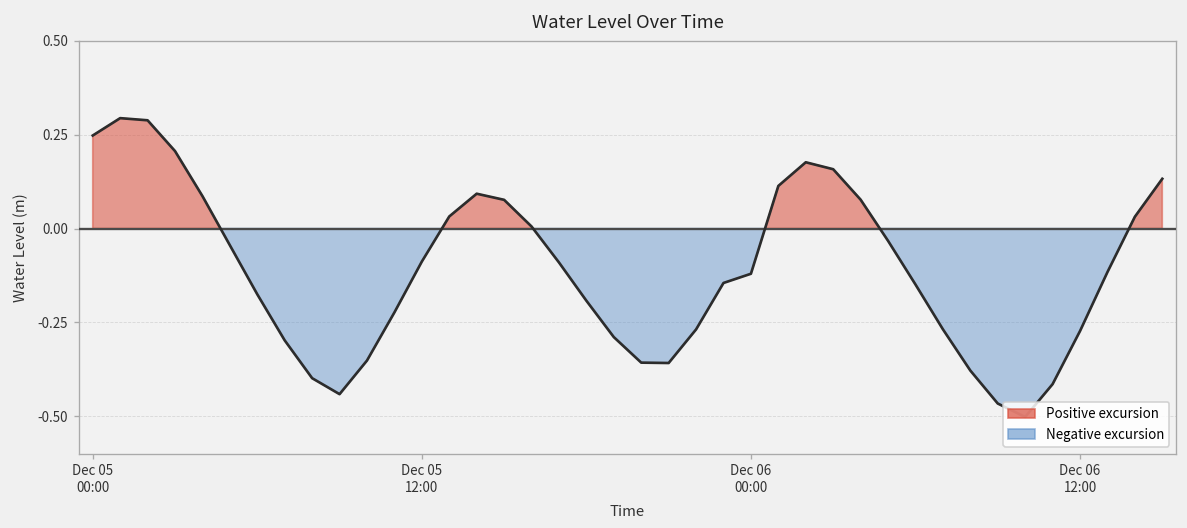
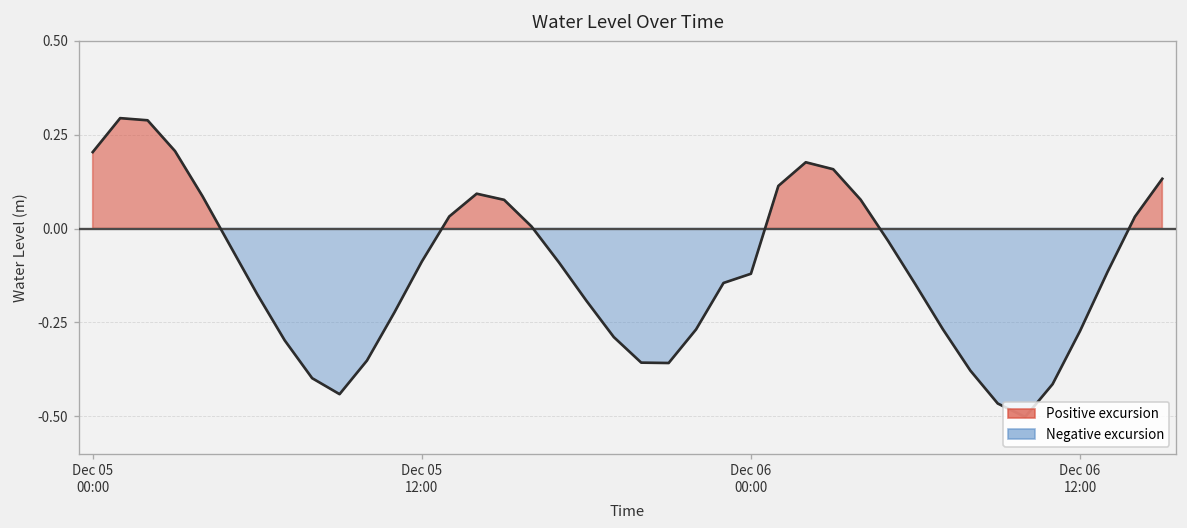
Dec 05 00:00: 0.25 -> 0.20
